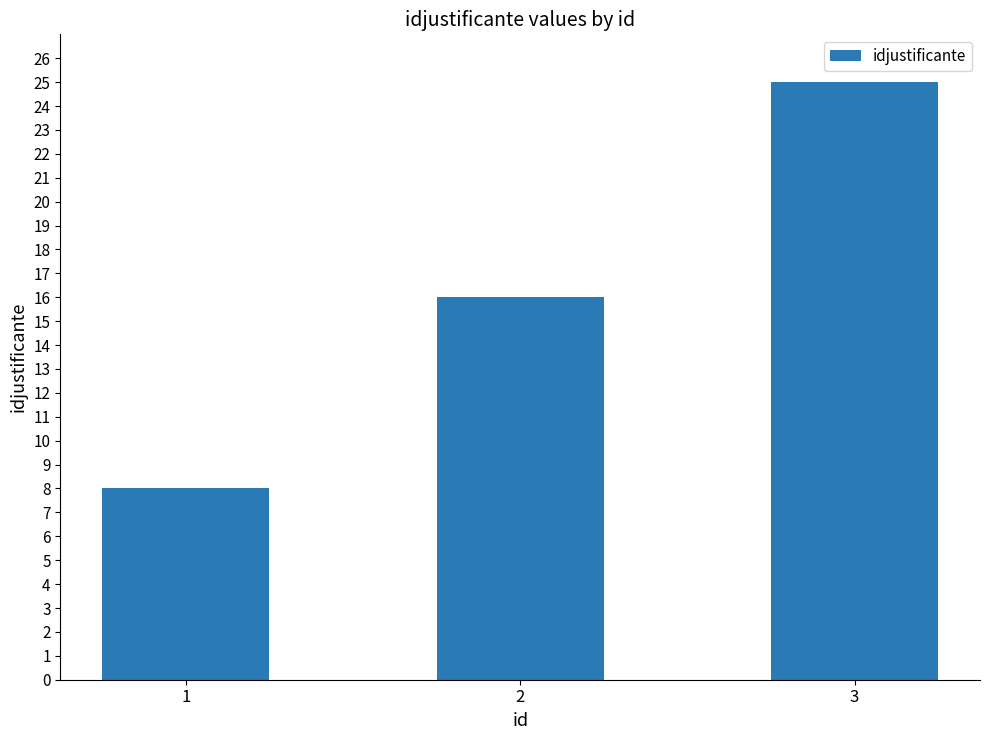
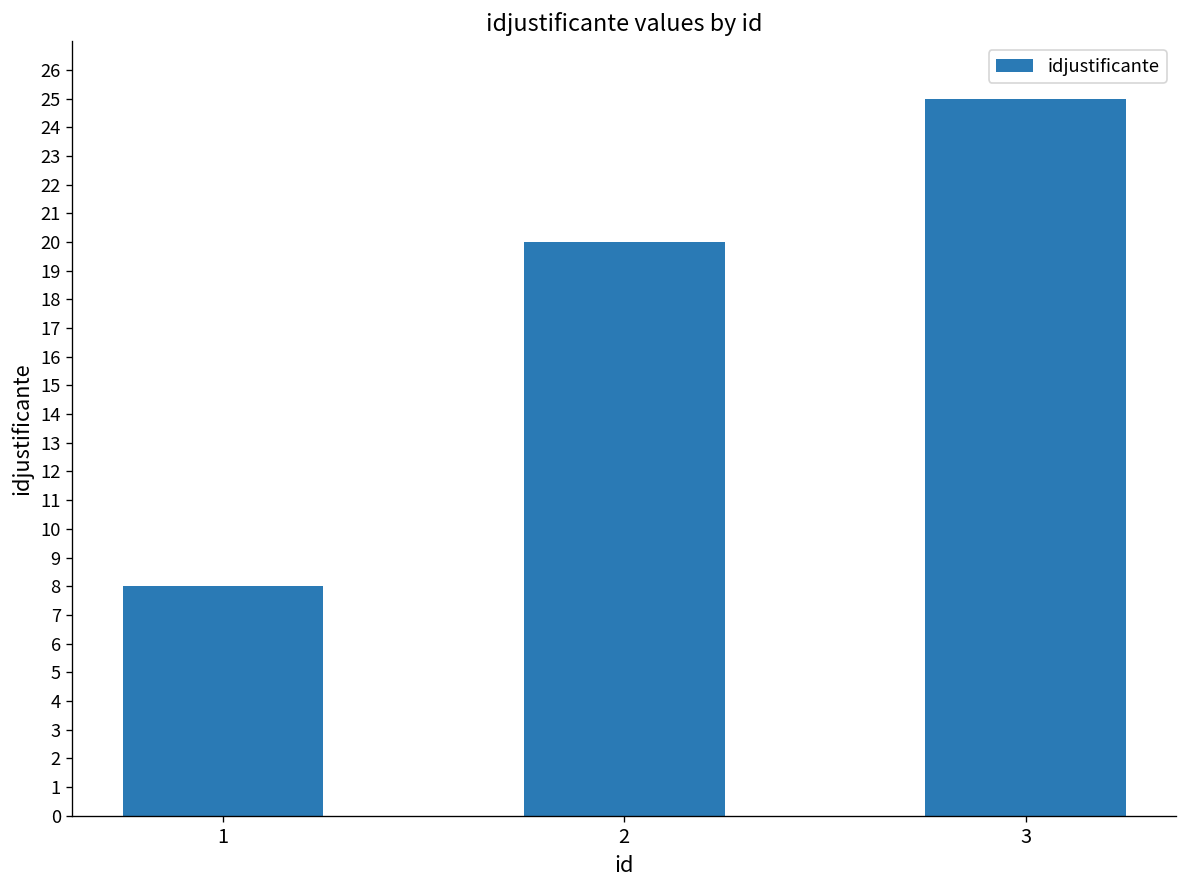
2: 16 -> 20
